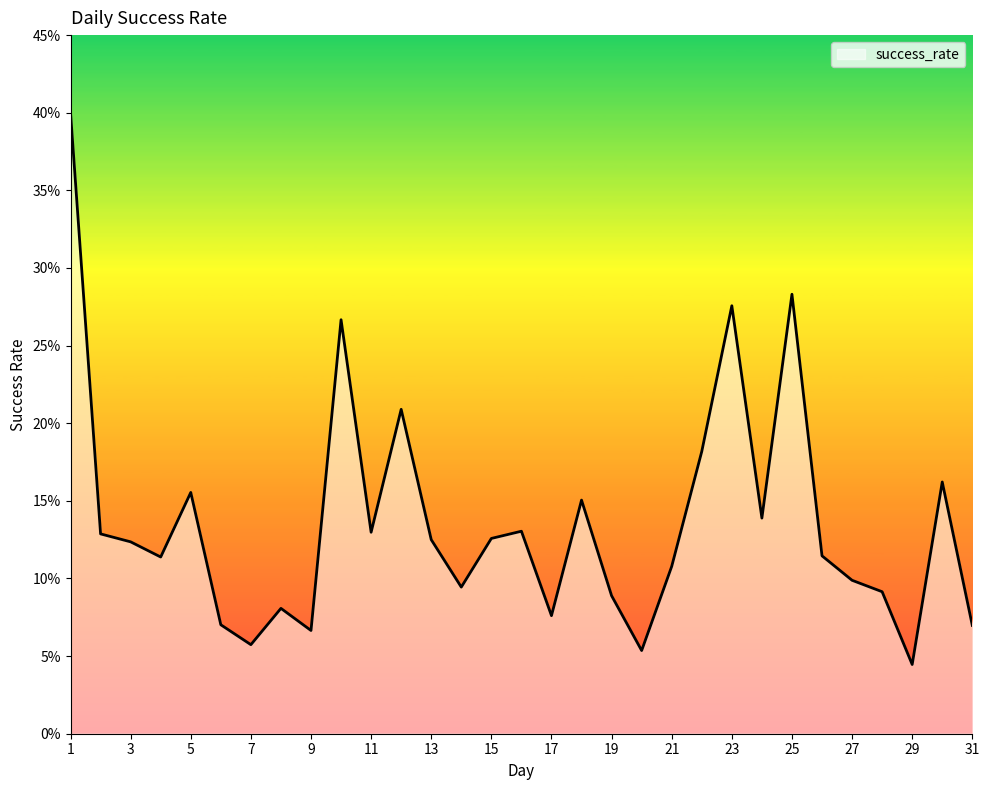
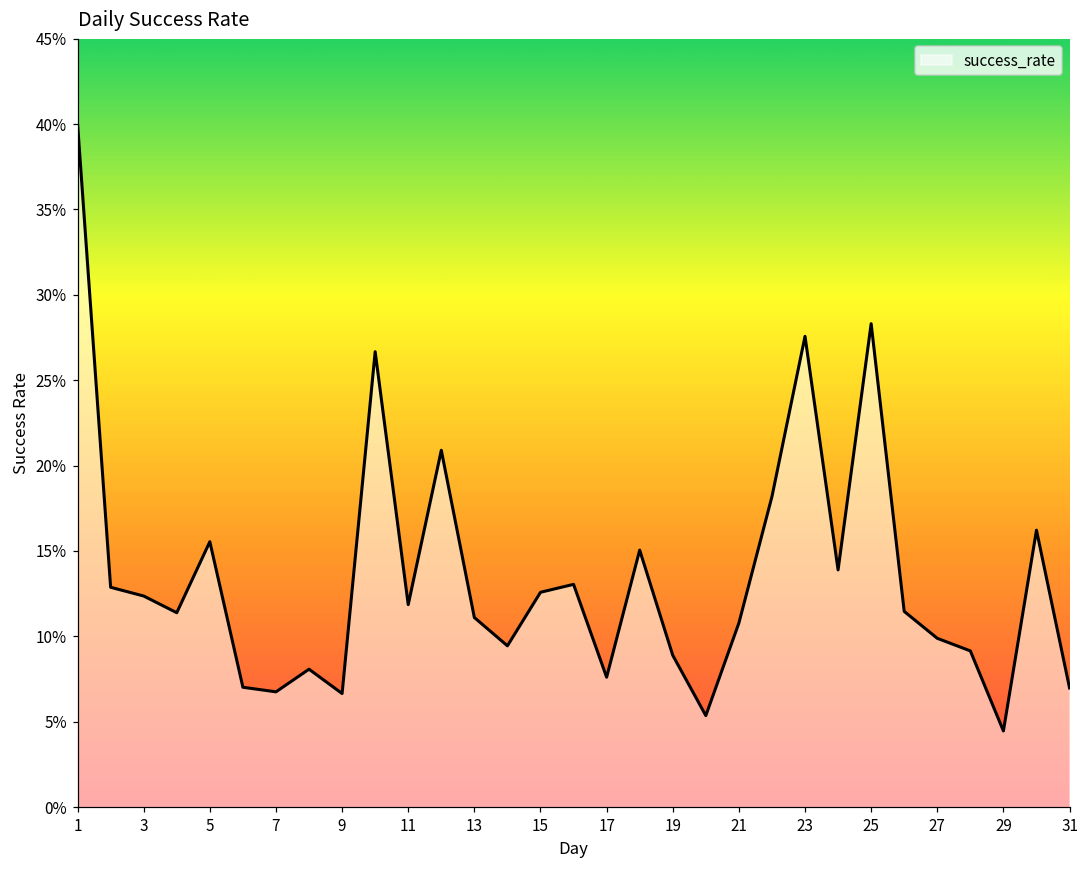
7: 5.7% -> 6.7%
11: 13.0% -> 11.9%
13: 12.5% -> 11.1%
